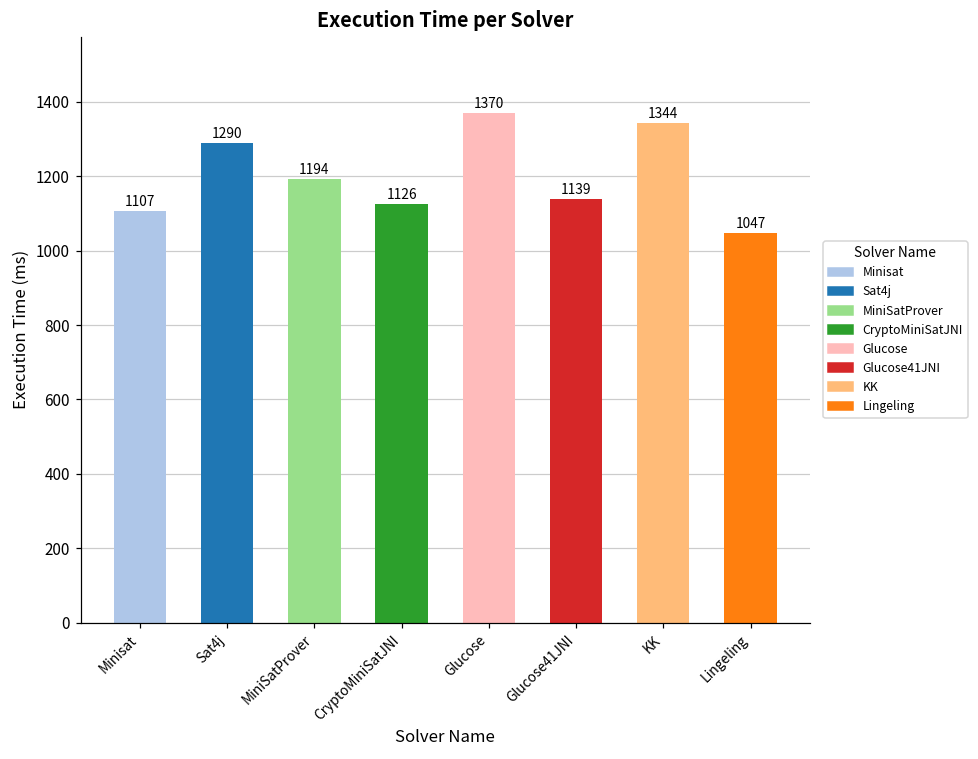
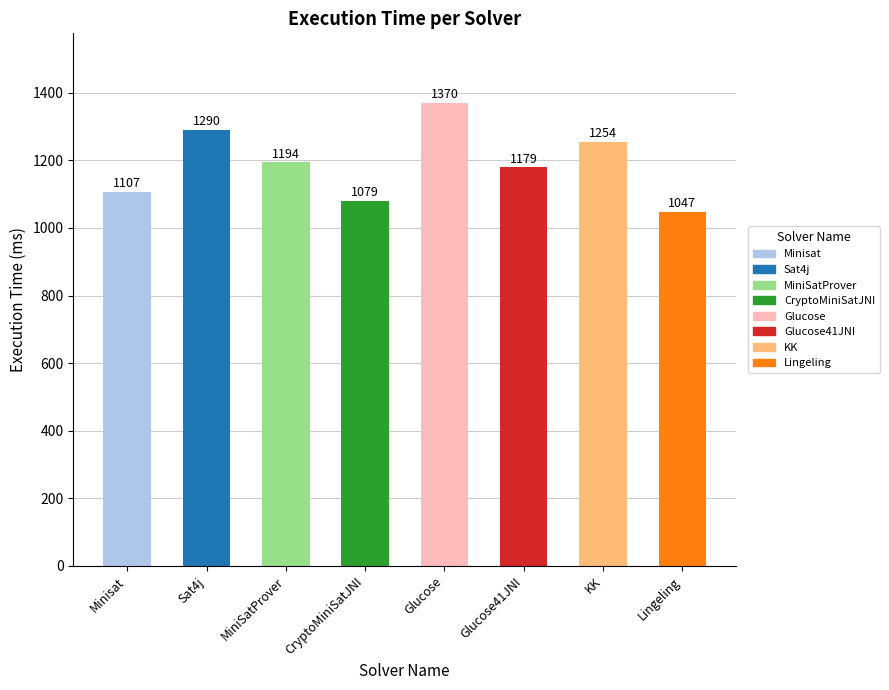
CryptoMiniSatJNI: 1126 -> 1079
Glucose41JNI: 1139 -> 1179
KK: 1344 -> 1254
